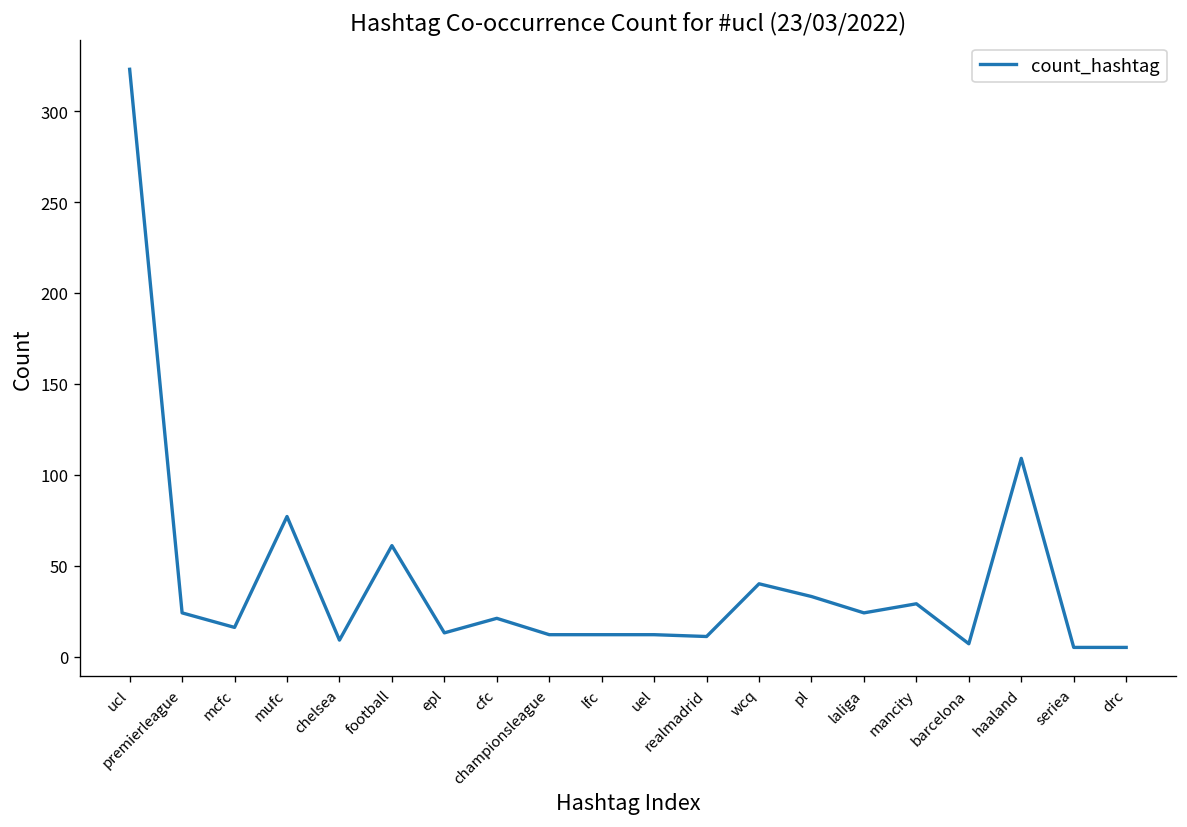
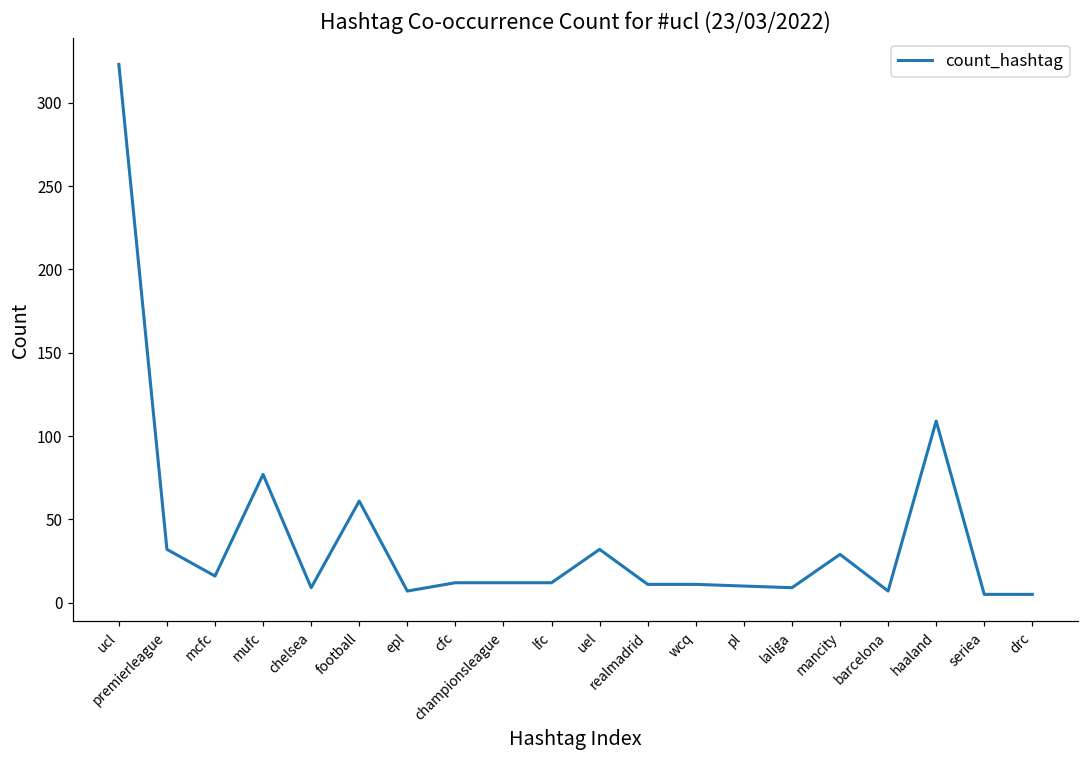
premierleague: 24 -> 32
epl: 13 -> 7
cfc: 21 -> 12
uel: 12 -> 32
wcq: 40 -> 11
pl: 33 -> 10
laliga: 24 -> 9
